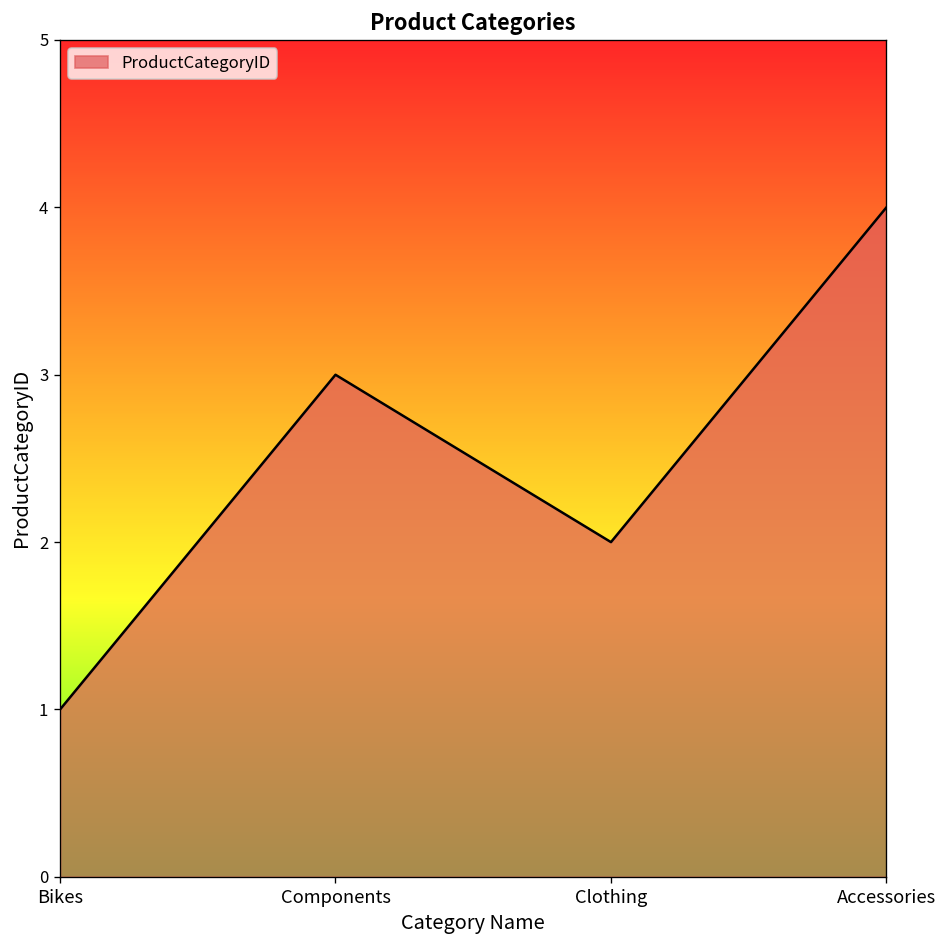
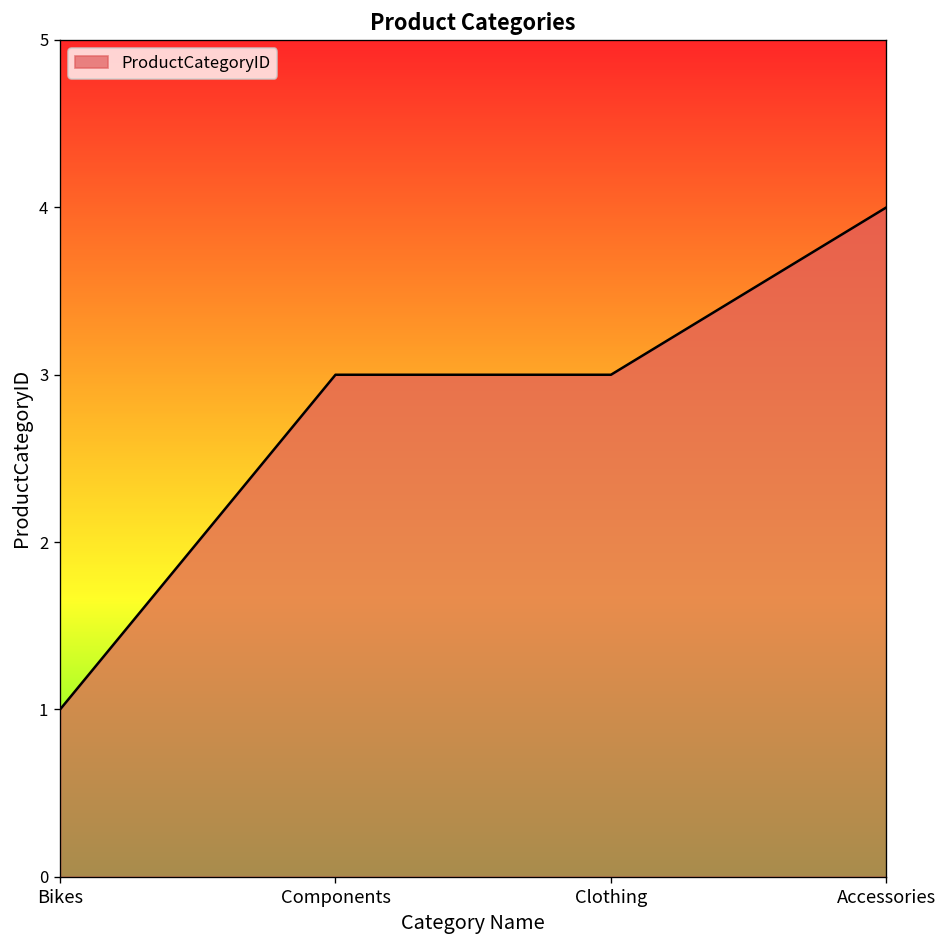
Clothing: 2 -> 3
